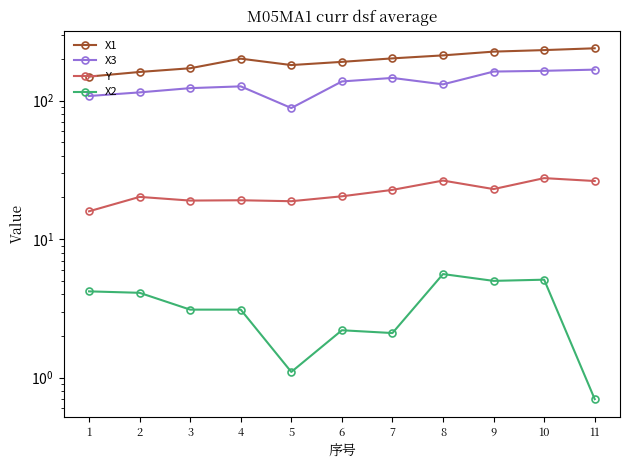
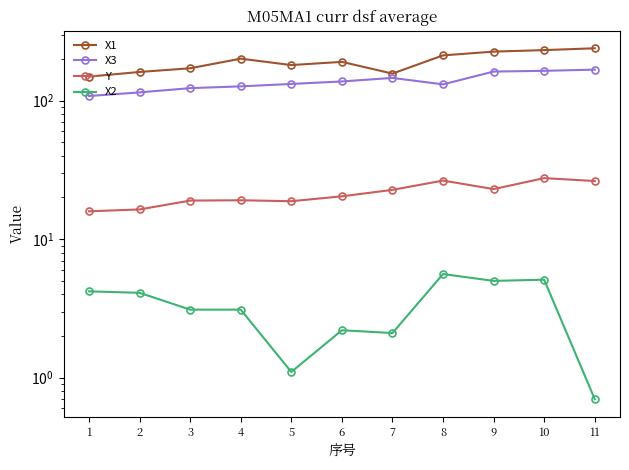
Y, 2: 20 -> 16
X3, 5: 90 -> 130
X1, 7: 200 -> 160
